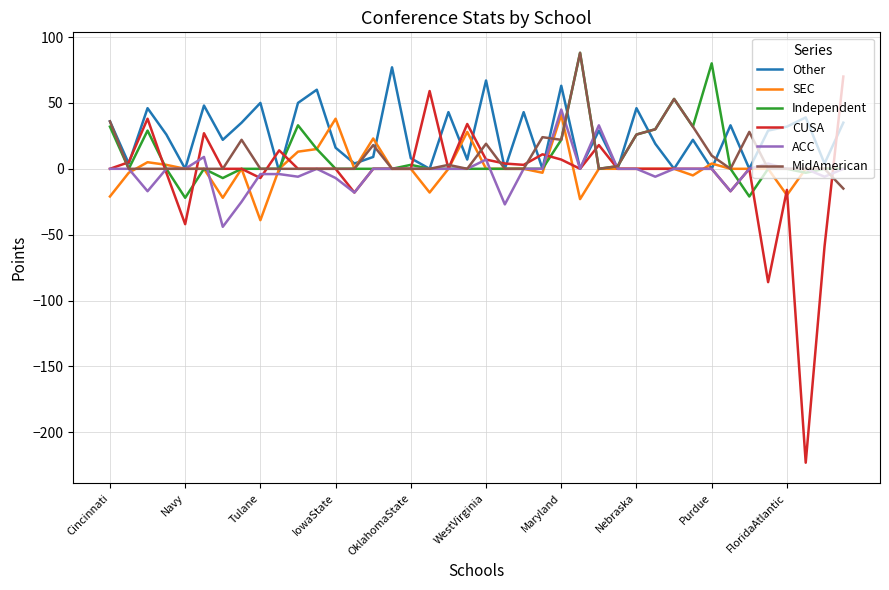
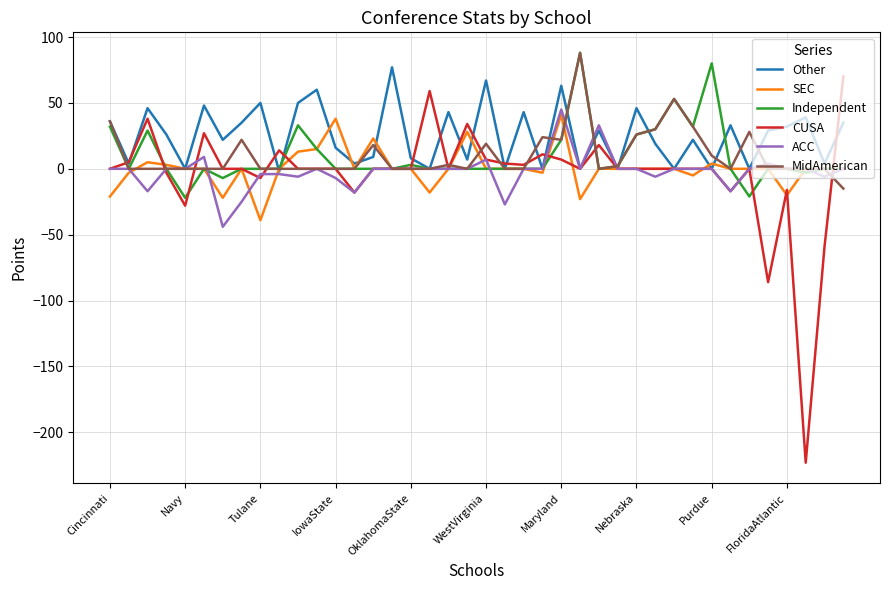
CUSA, Navy: -42 -> -28
